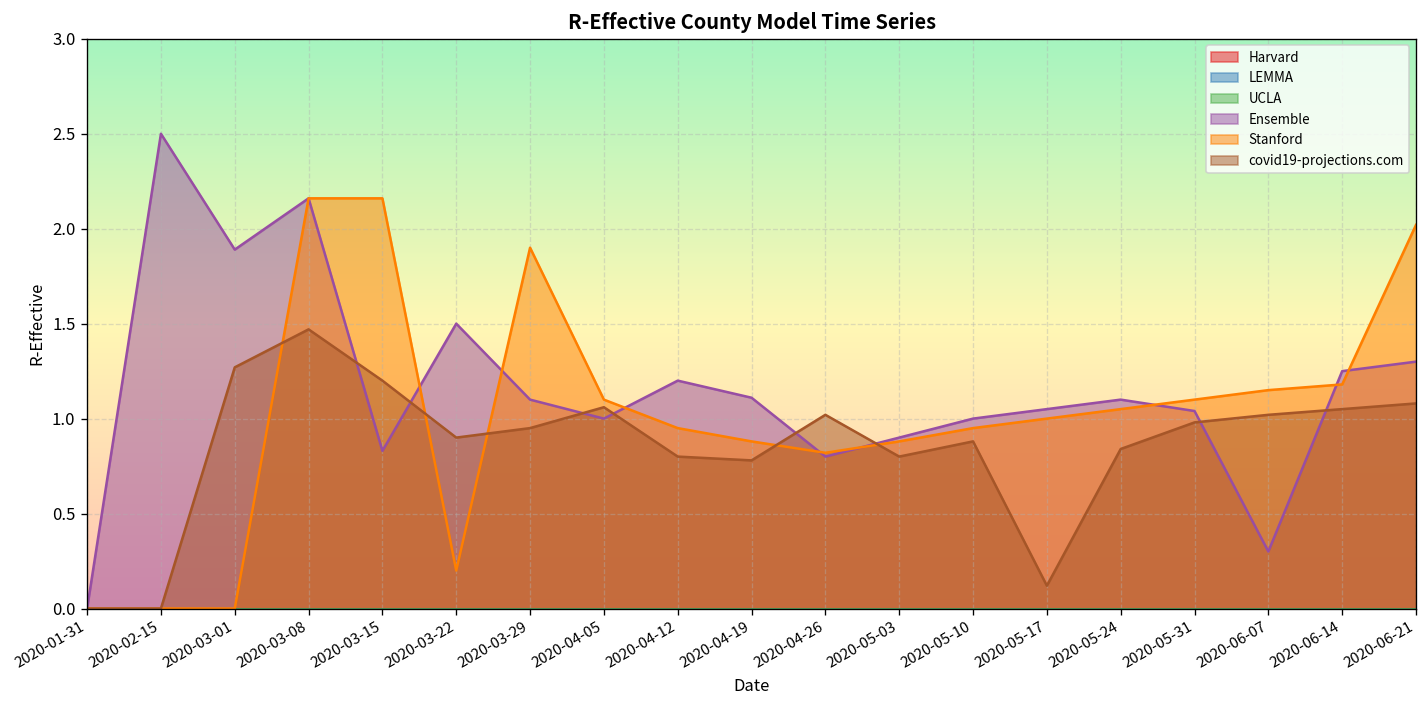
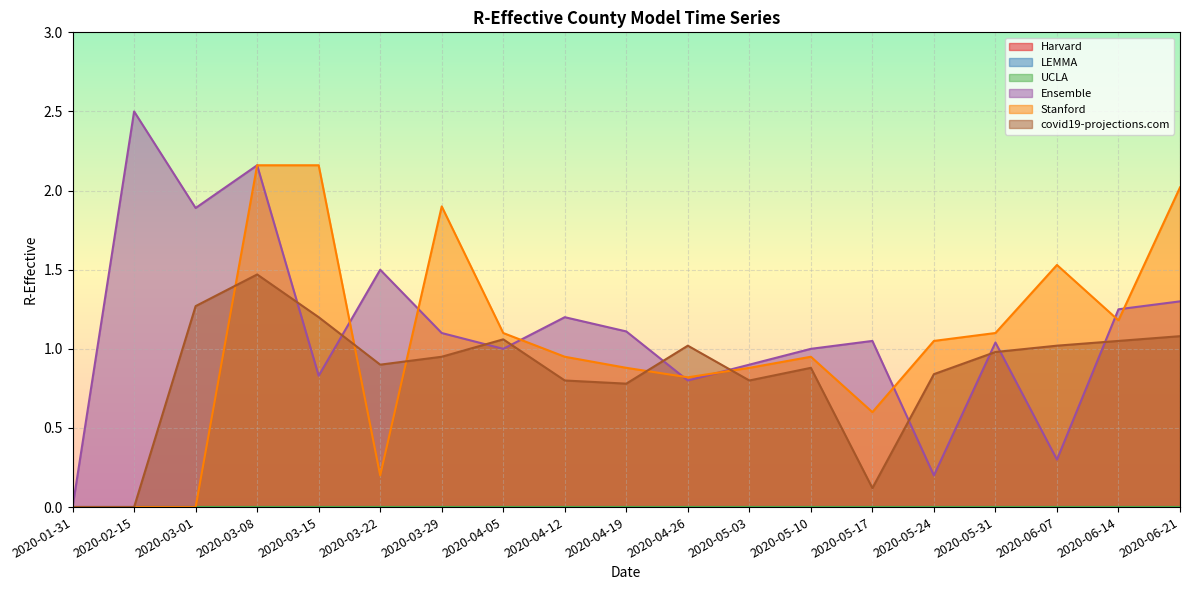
Stanford, 2020-05-17: 1.0 -> 0.6
Ensemble, 2020-05-24: 1.1 -> 0.2
Stanford, 2020-06-07: 1.15 -> 1.53
